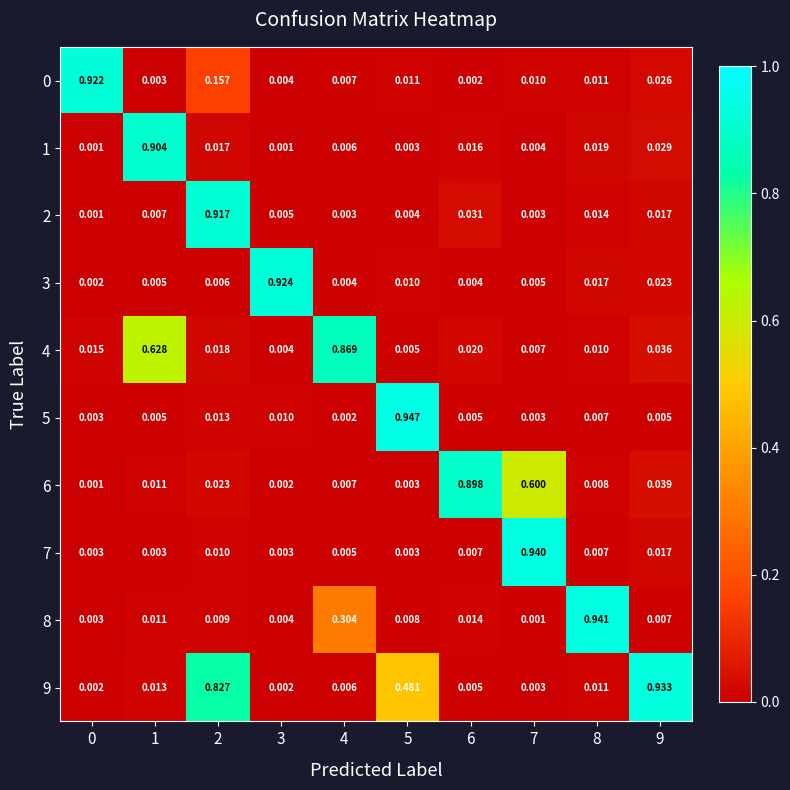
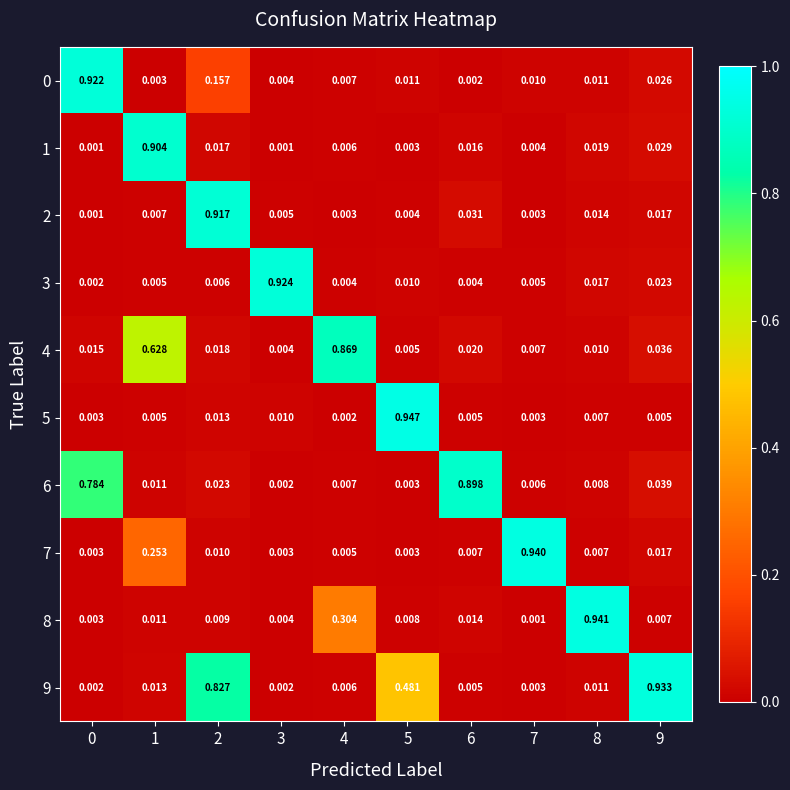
6, 0: 0.001 -> 0.784
6, 7: 0.600 -> 0.006
7, 1: 0.003 -> 0.253
